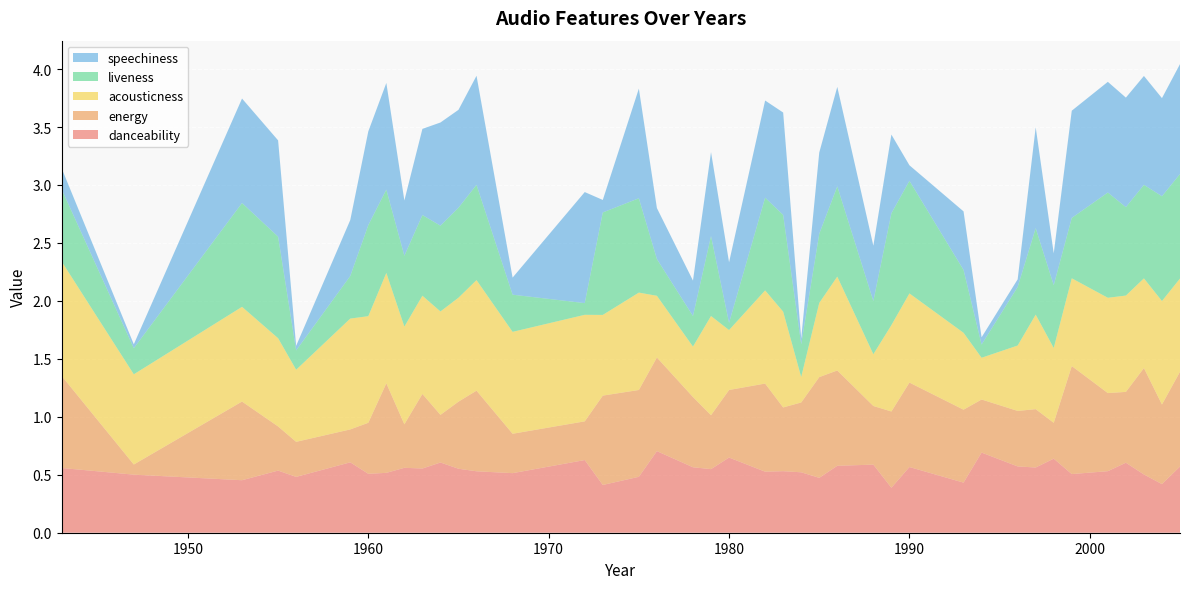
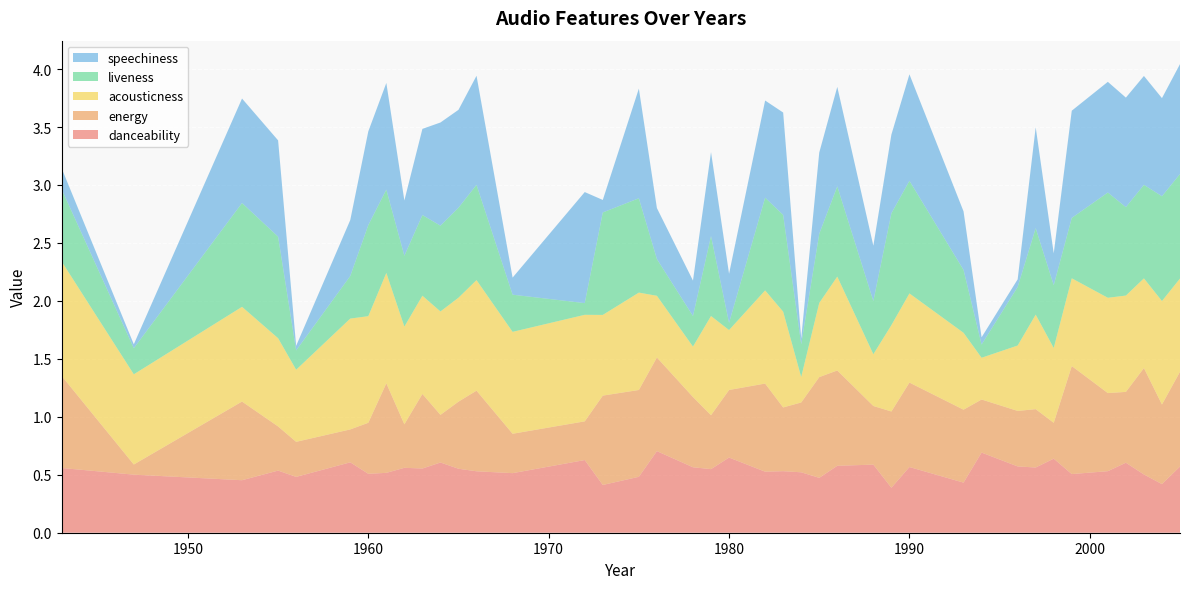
speechiness, 1980: 0.52 -> 0.42
speechiness, 1990: 0.13 -> 0.92
